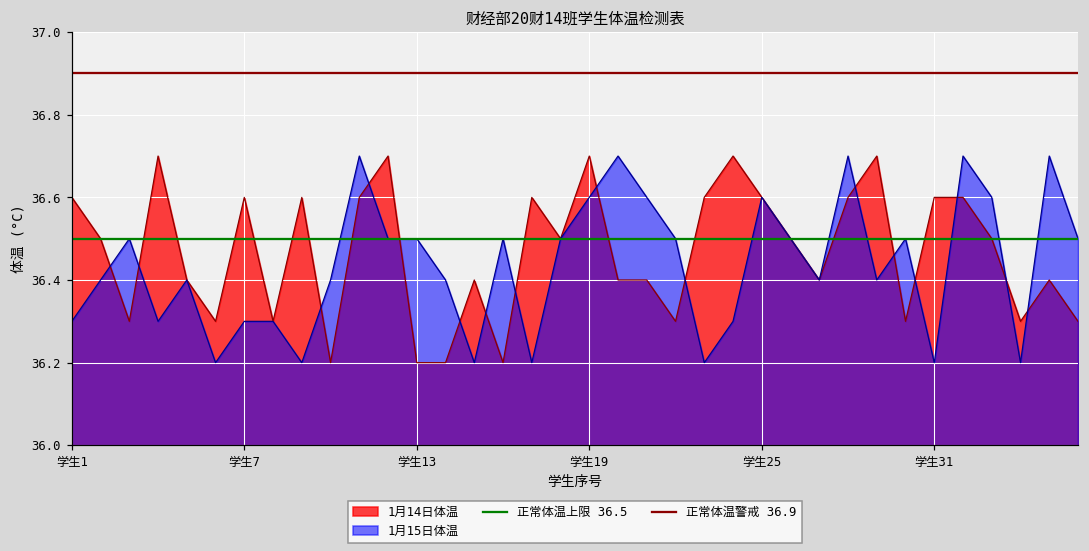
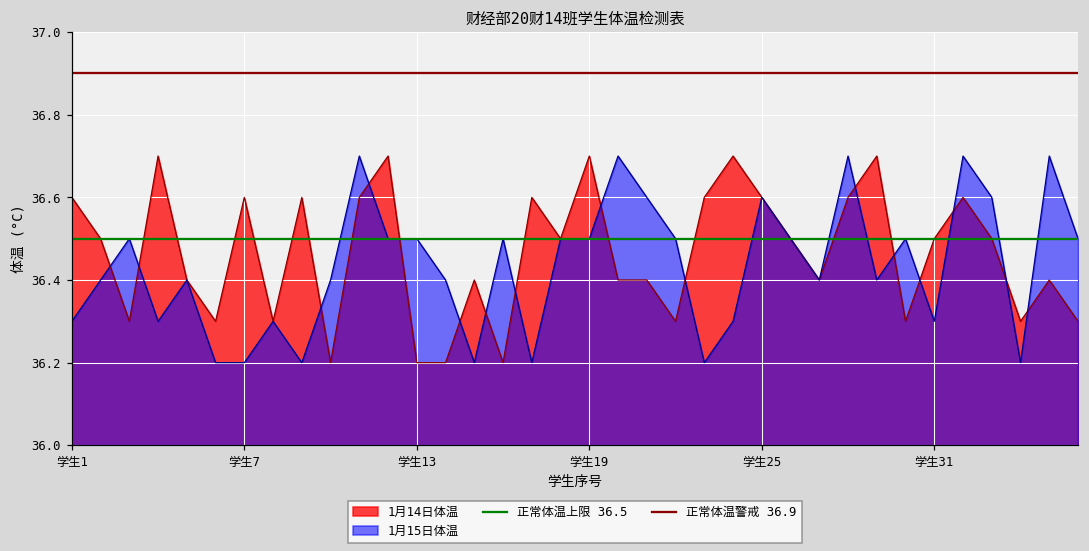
1月15日体温, 学生7: 36.3 -> 36.2
1月15日体温, 学生19: 36.6 -> 36.5
1月14日体温, 学生31: 36.6 -> 36.5
1月15日体温, 学生31: 36.2 -> 36.3
